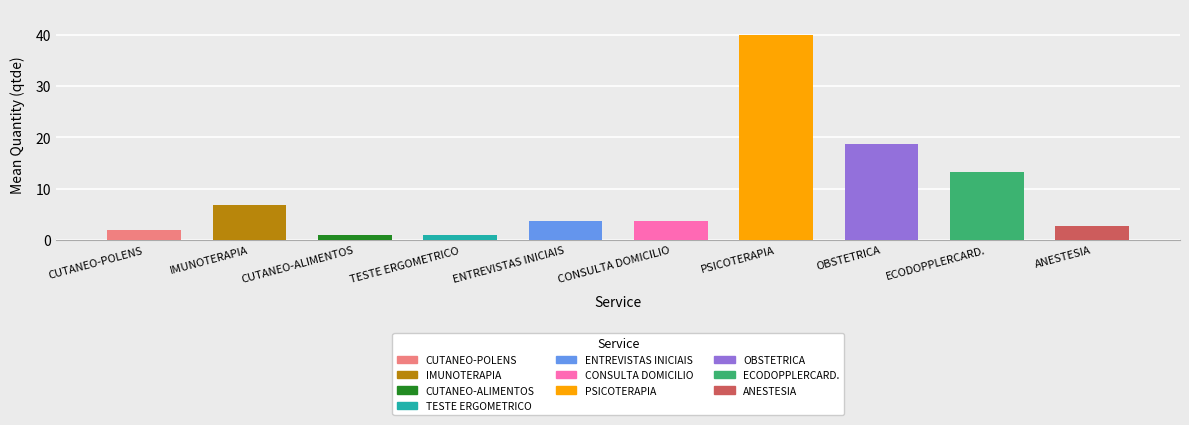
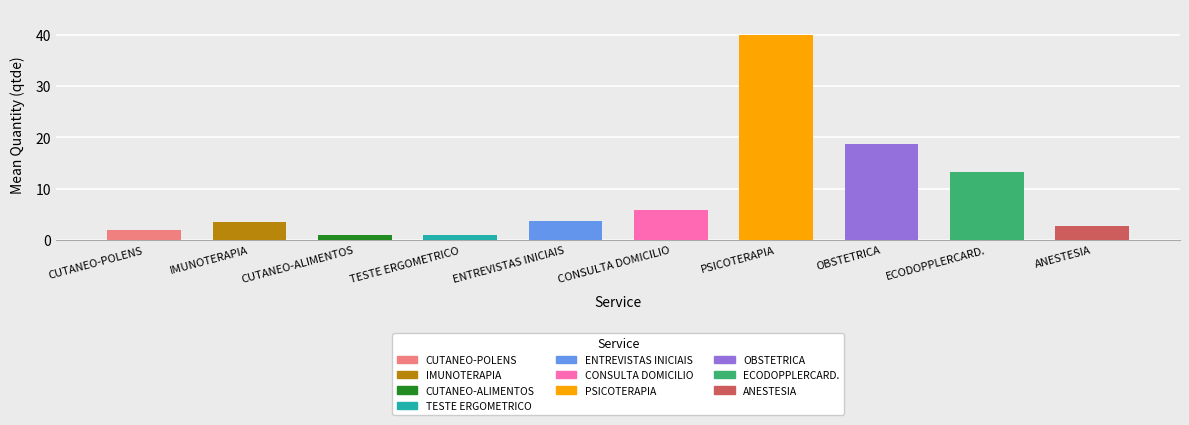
IMUNOTERAPIA: 7 -> 4
CONSULTA DOMICILIO: 4 -> 6
